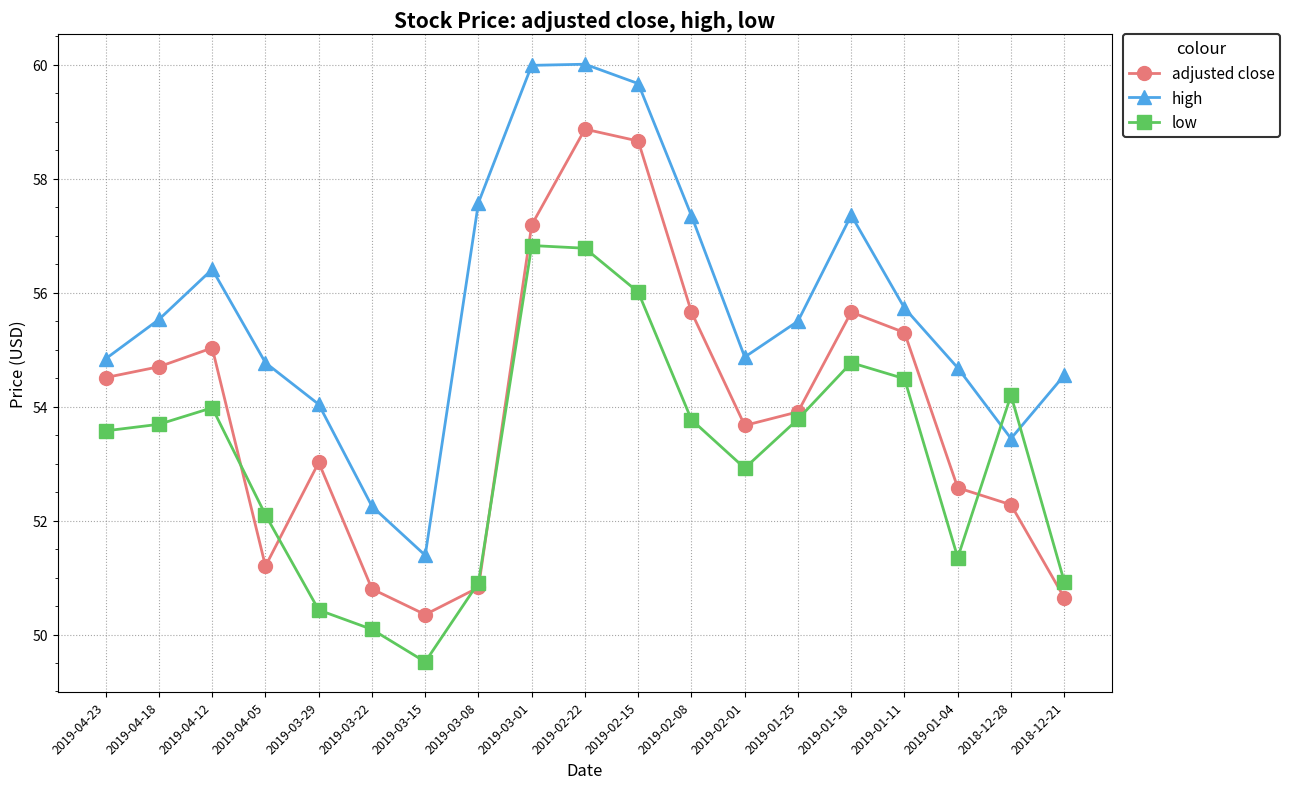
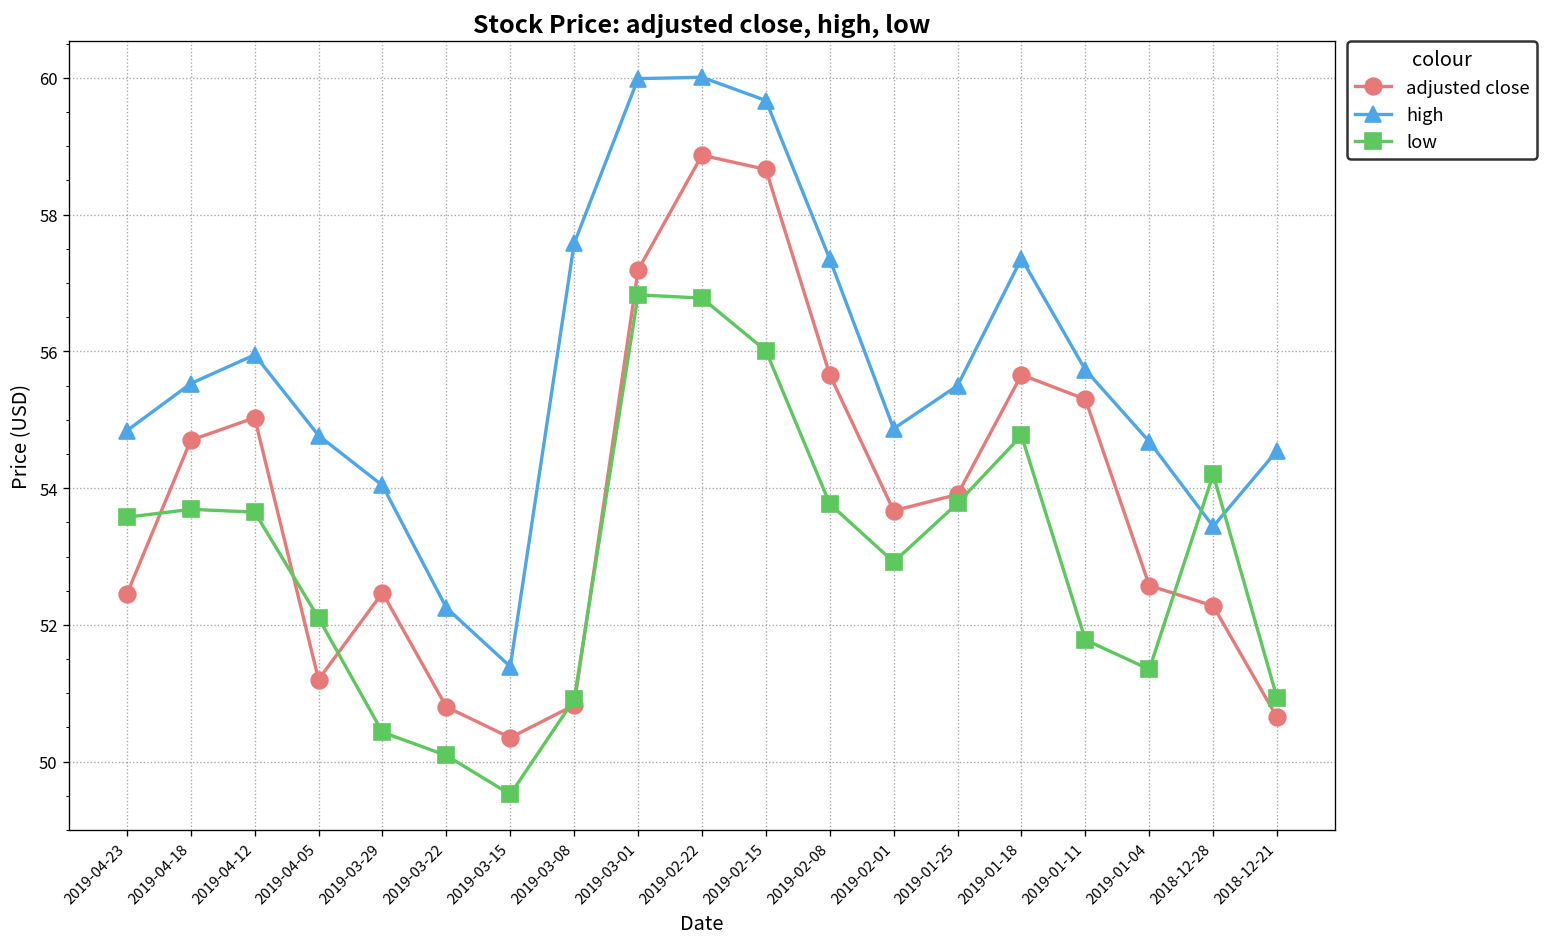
adjusted close, 2019-04-23: 54.5 -> 52.5
high, 2019-04-12: 56.4 -> 56.0
low, 2019-04-12: 54.0 -> 53.7
adjusted close, 2019-03-29: 53.0 -> 52.5
low, 2019-01-11: 54.5 -> 51.8
